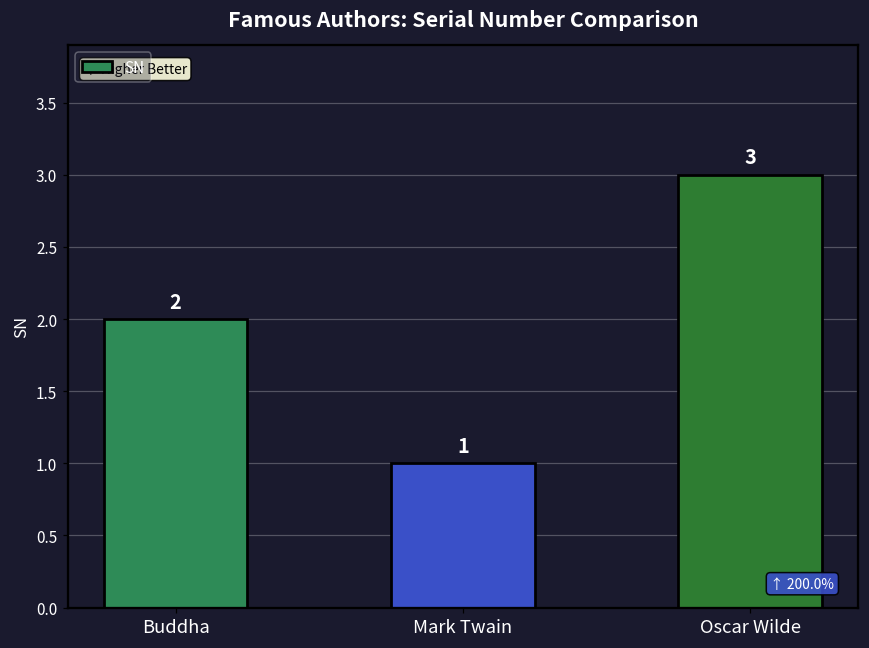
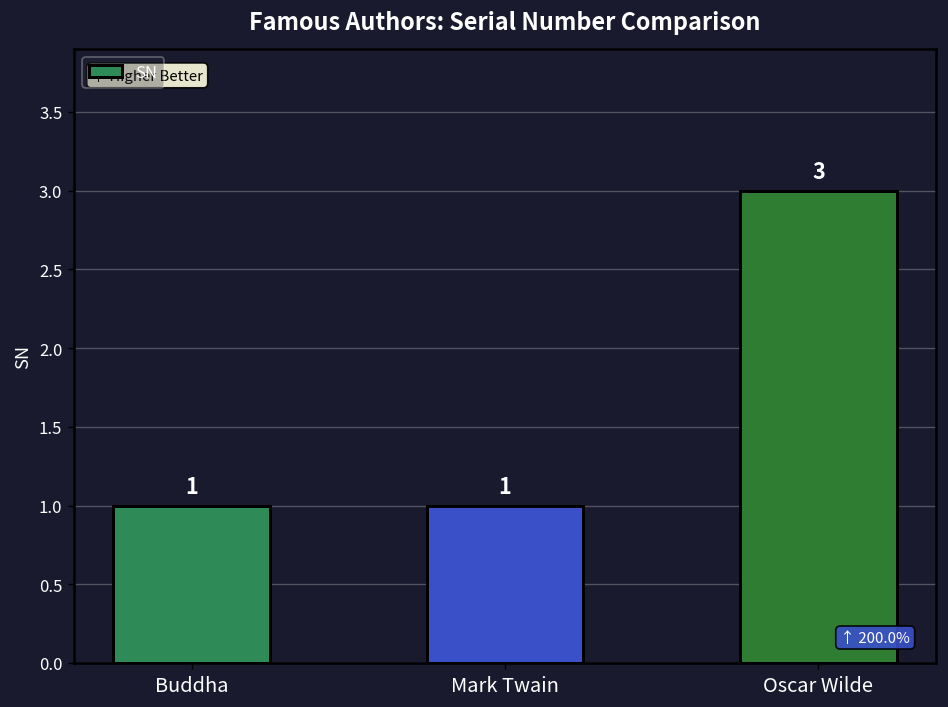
Buddha: 2 -> 1
